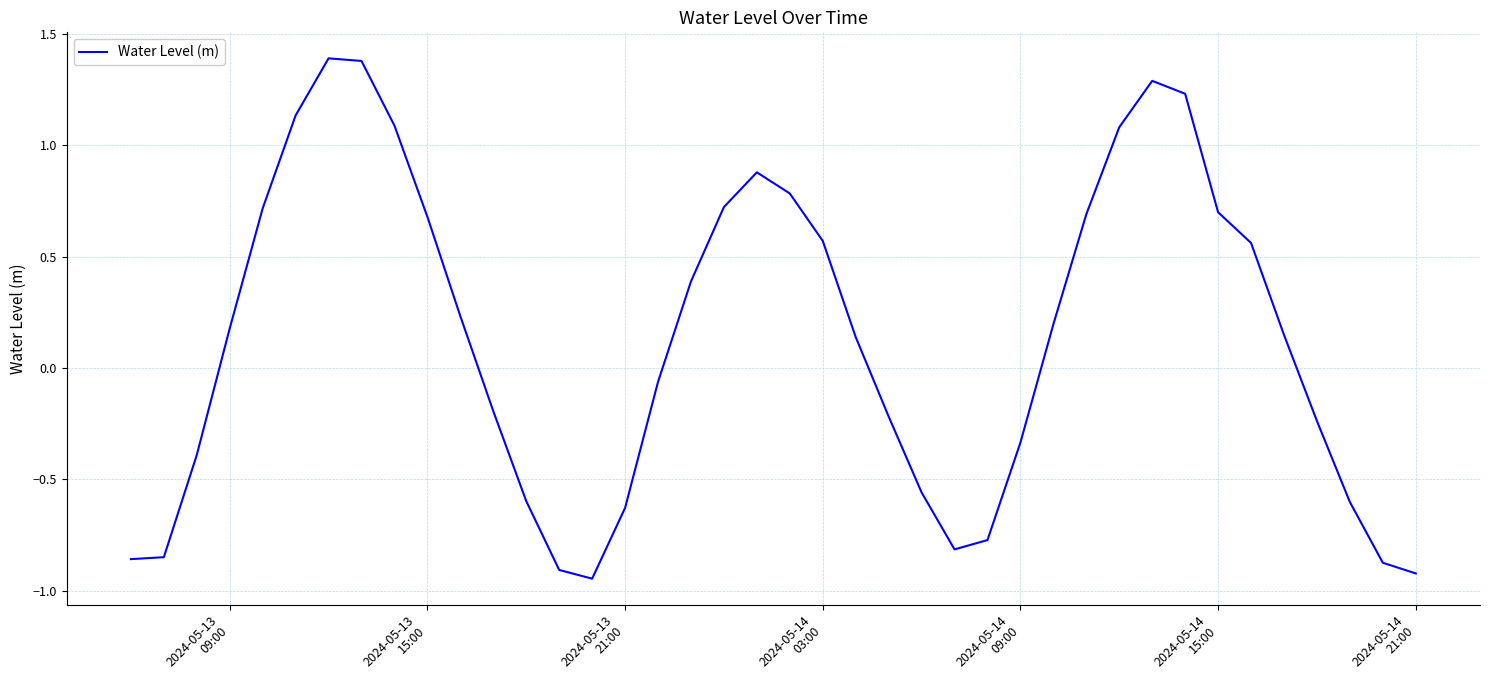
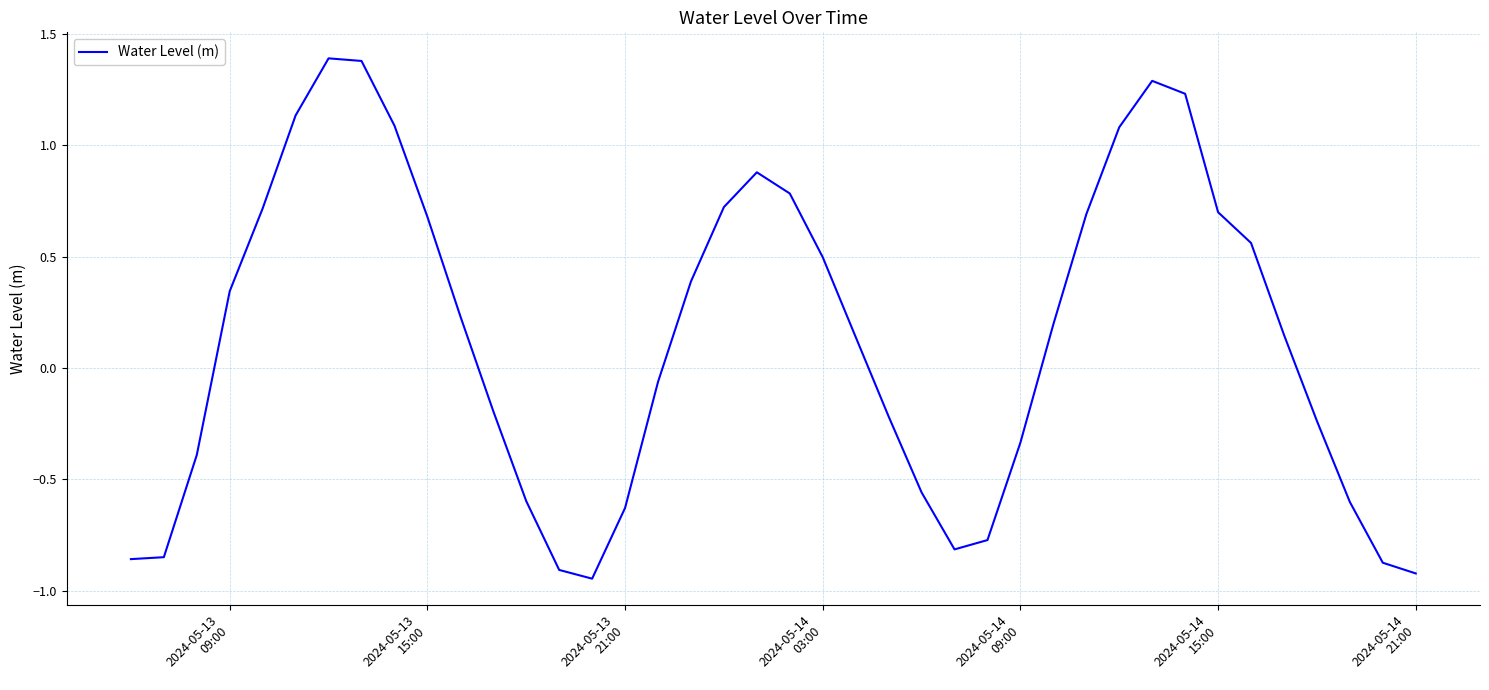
2024-05-13 09:00: 0.18 -> 0.34
2024-05-14 03:00: 0.57 -> 0.50
